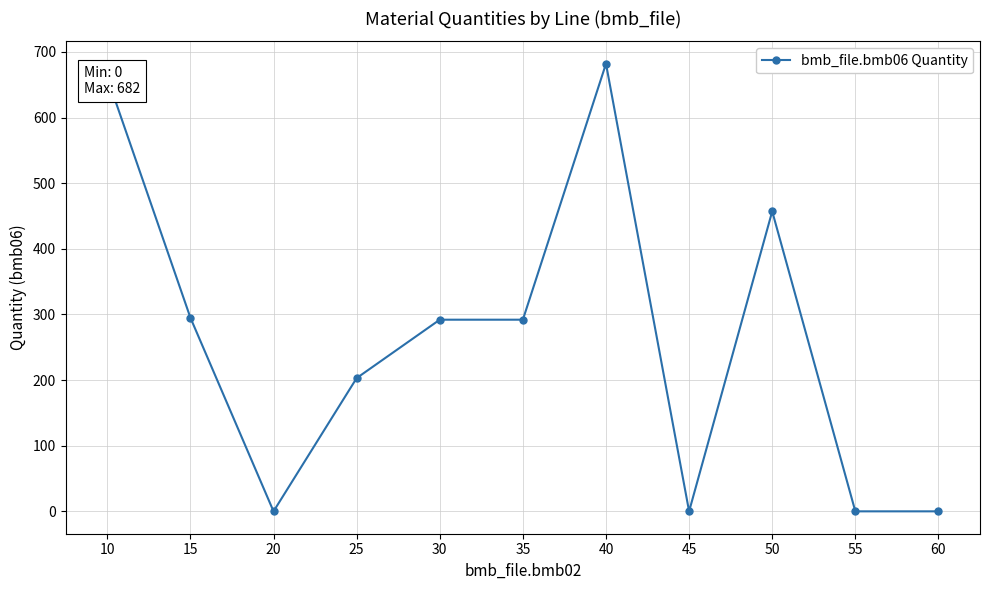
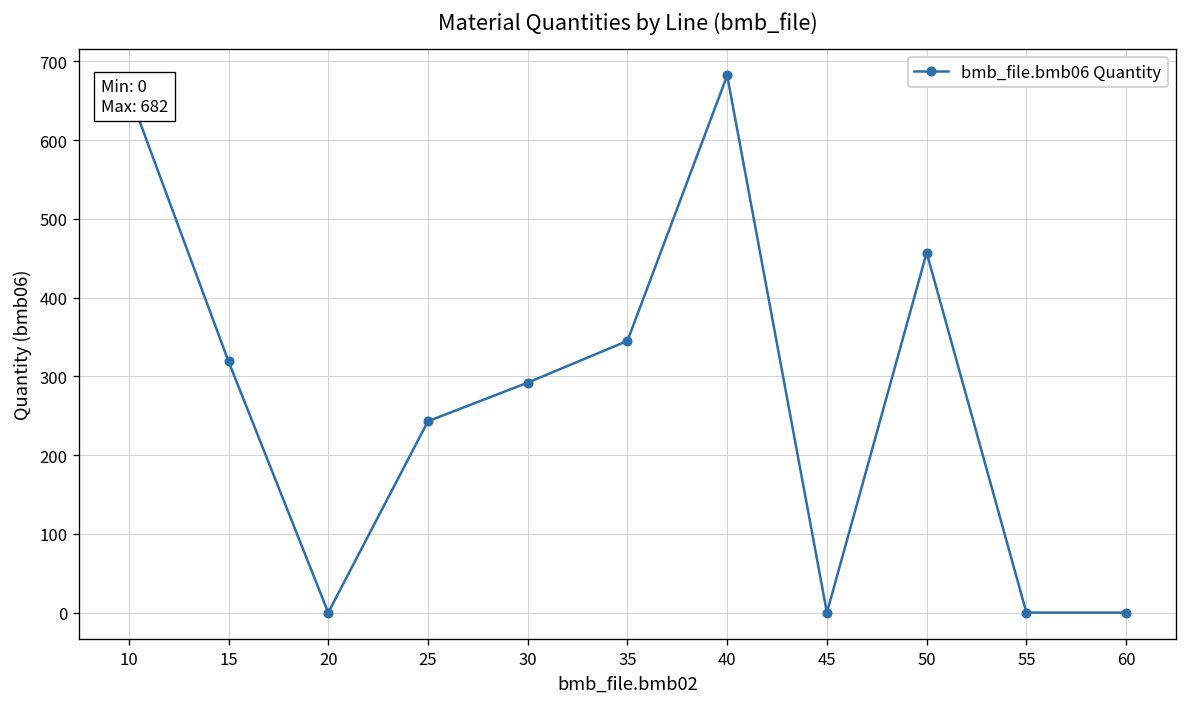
15: 300 -> 320
25: 200 -> 240
35: 290 -> 350
